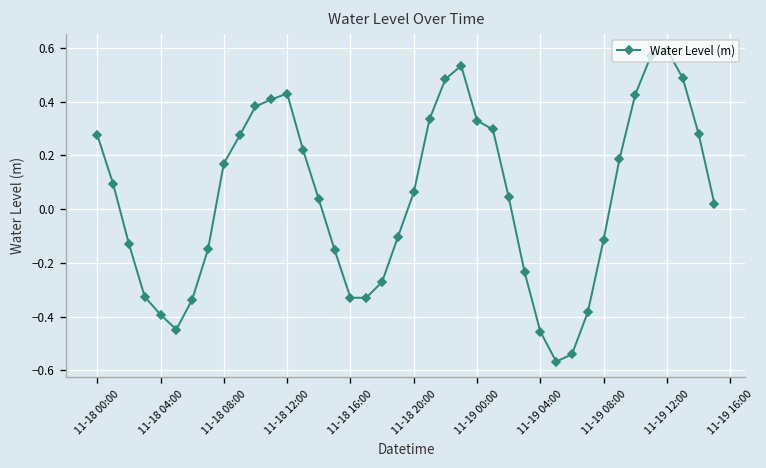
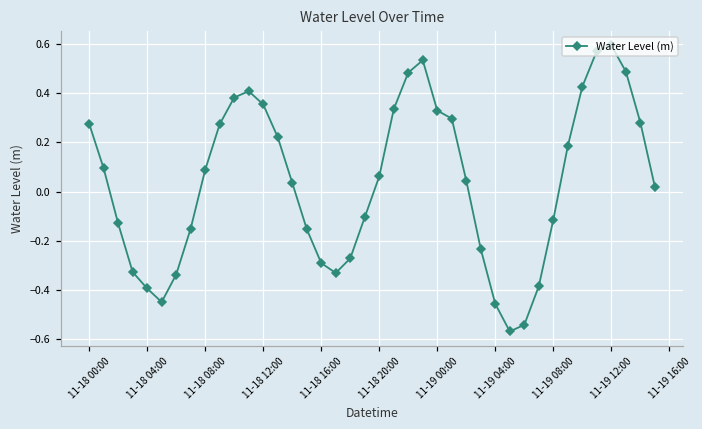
11-18 08:00: 0.17 -> 0.09
11-18 12:00: 0.43 -> 0.35
11-18 16:00: -0.33 -> -0.29
